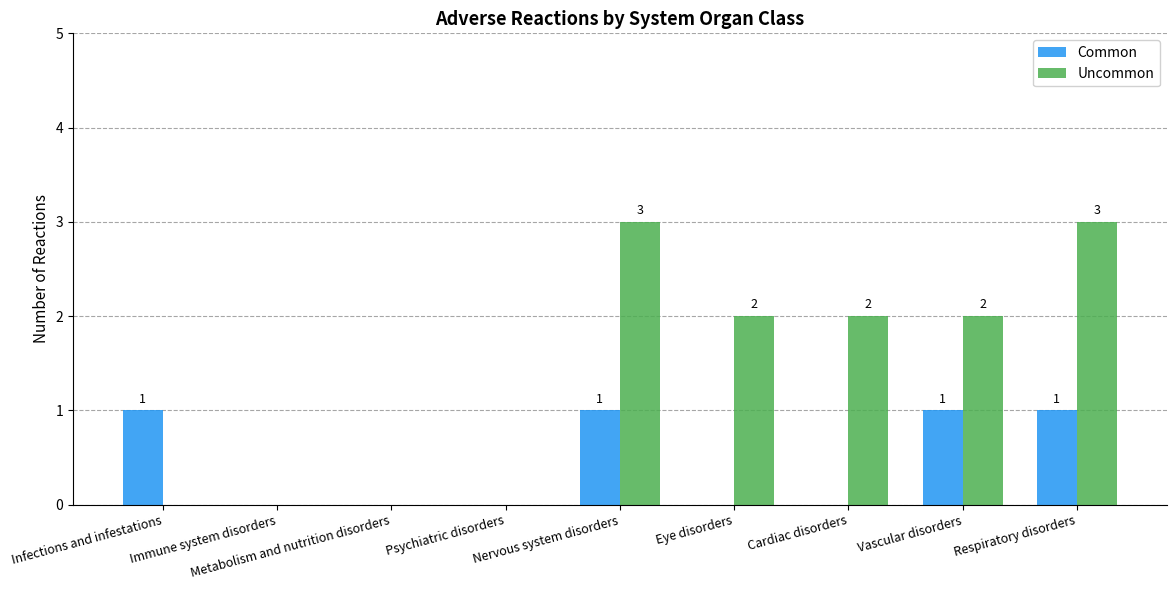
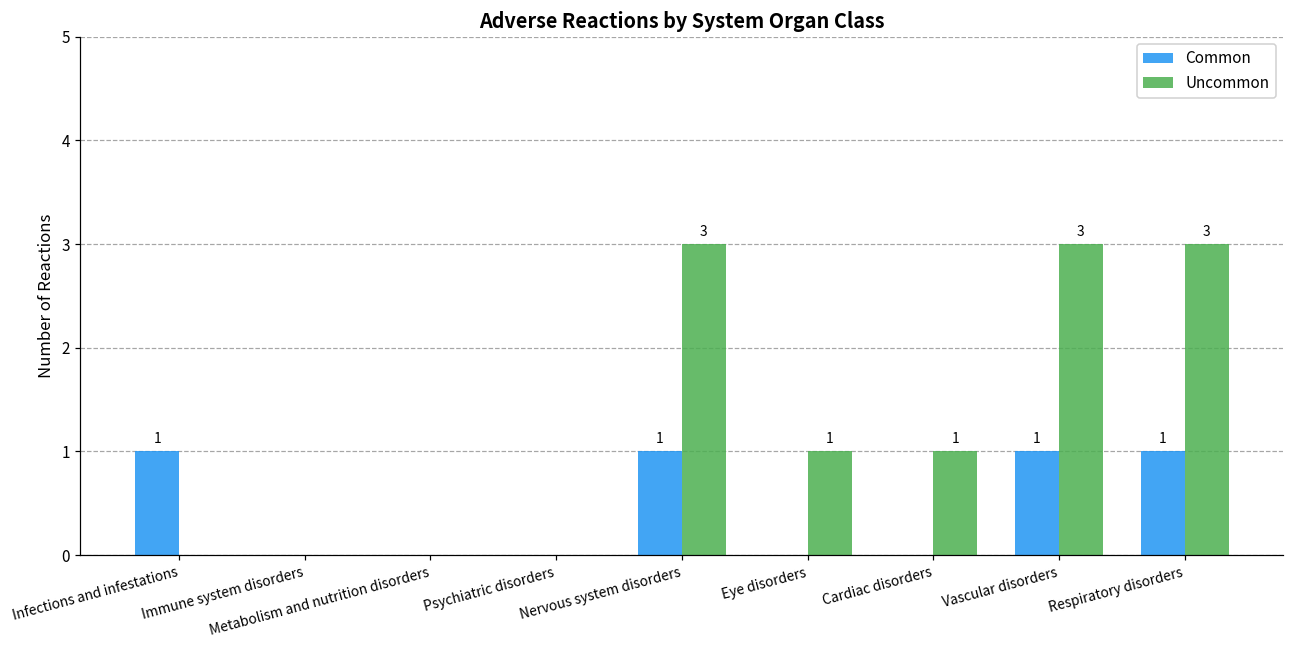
Uncommon, Eye disorders: 2 -> 1
Uncommon, Cardiac disorders: 2 -> 1
Uncommon, Vascular disorders: 2 -> 3
